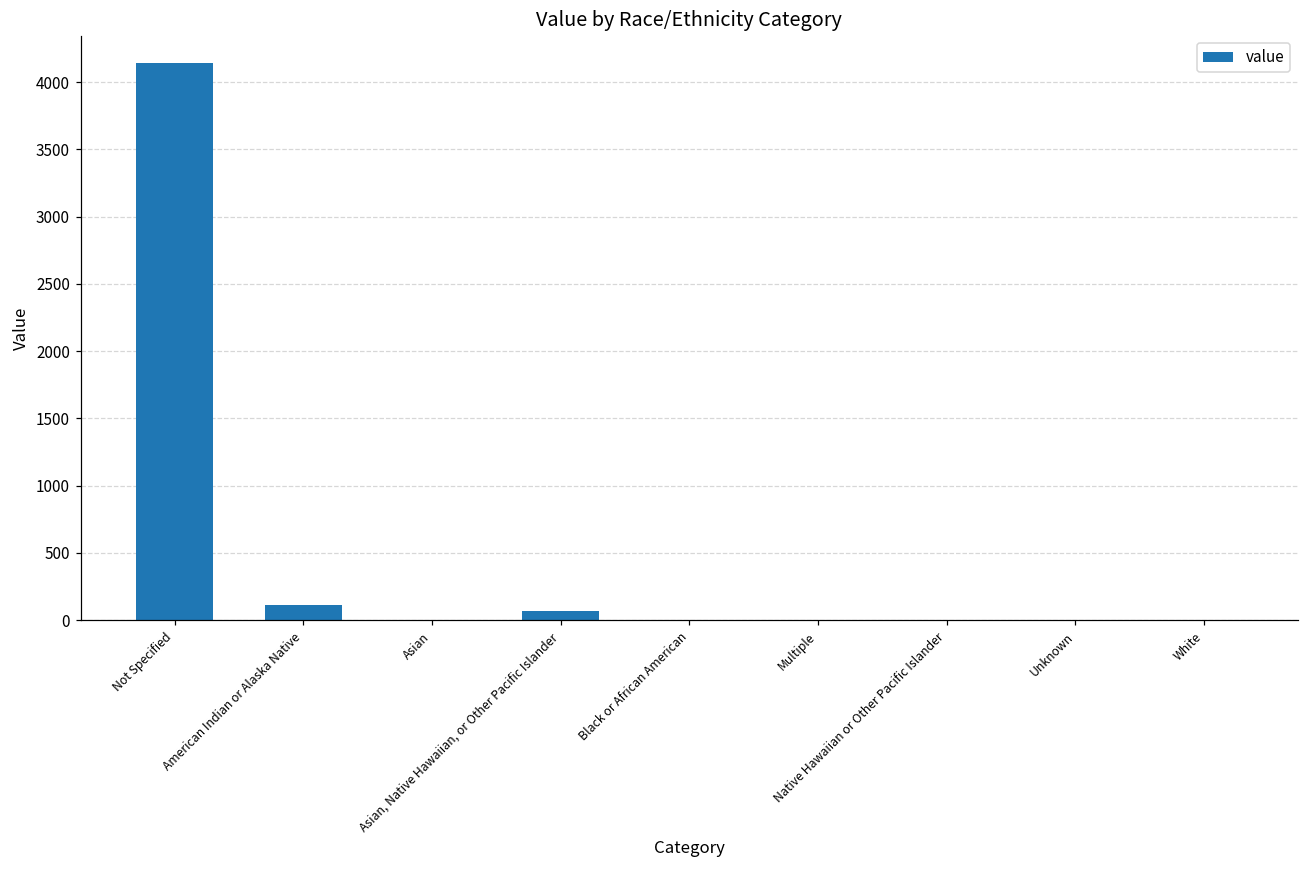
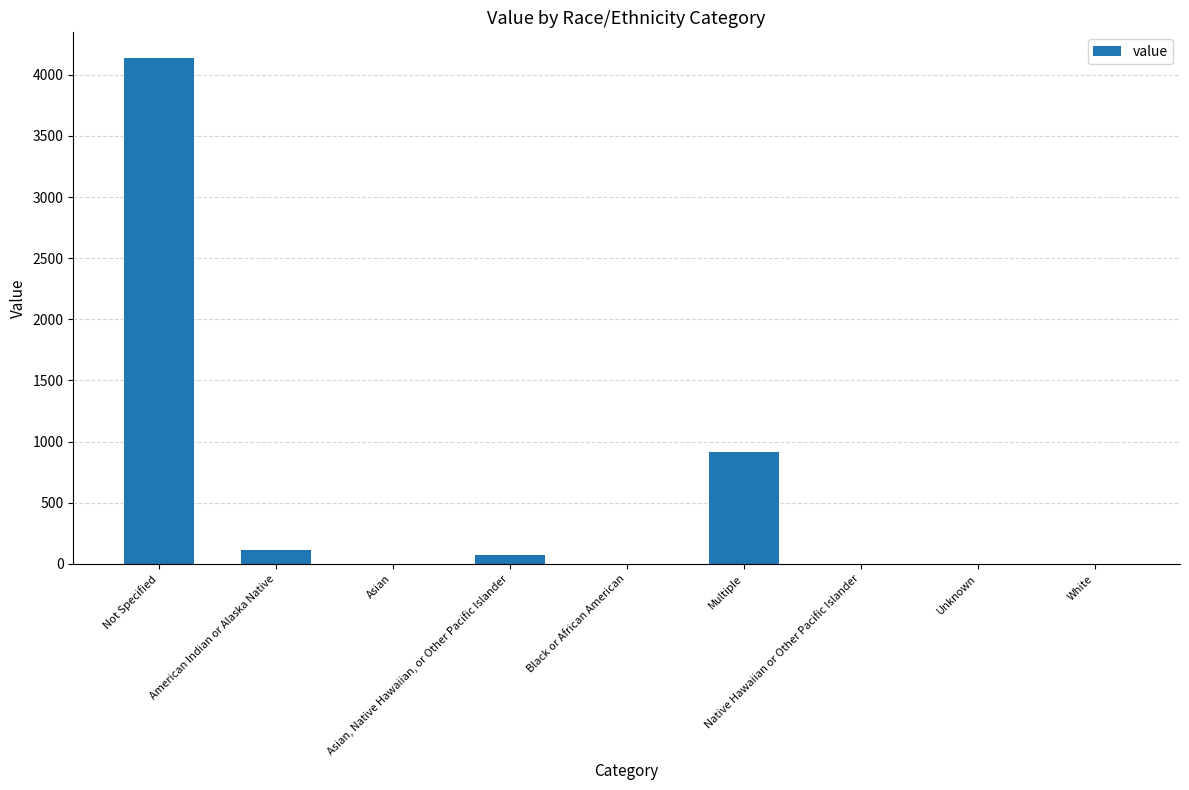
Multiple: 0 -> 920
